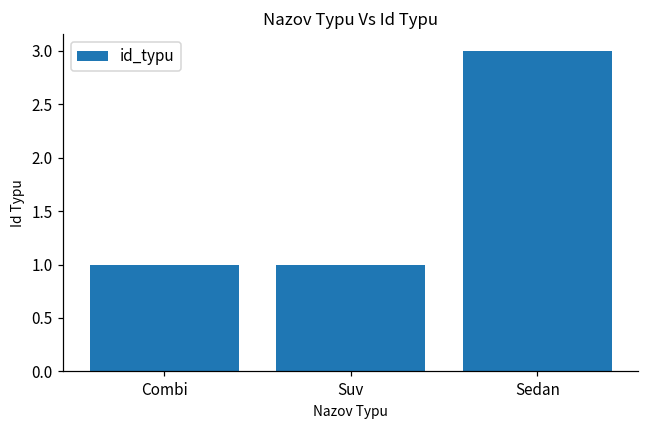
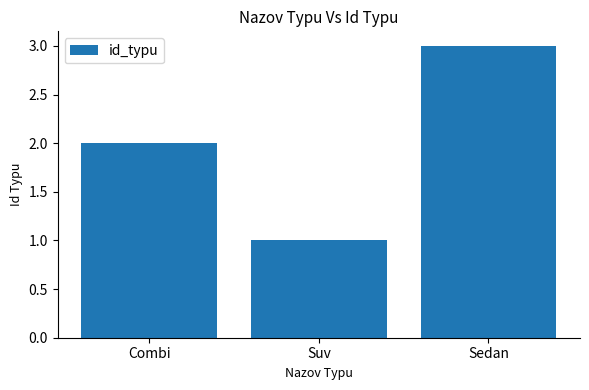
Combi: 1 -> 2
